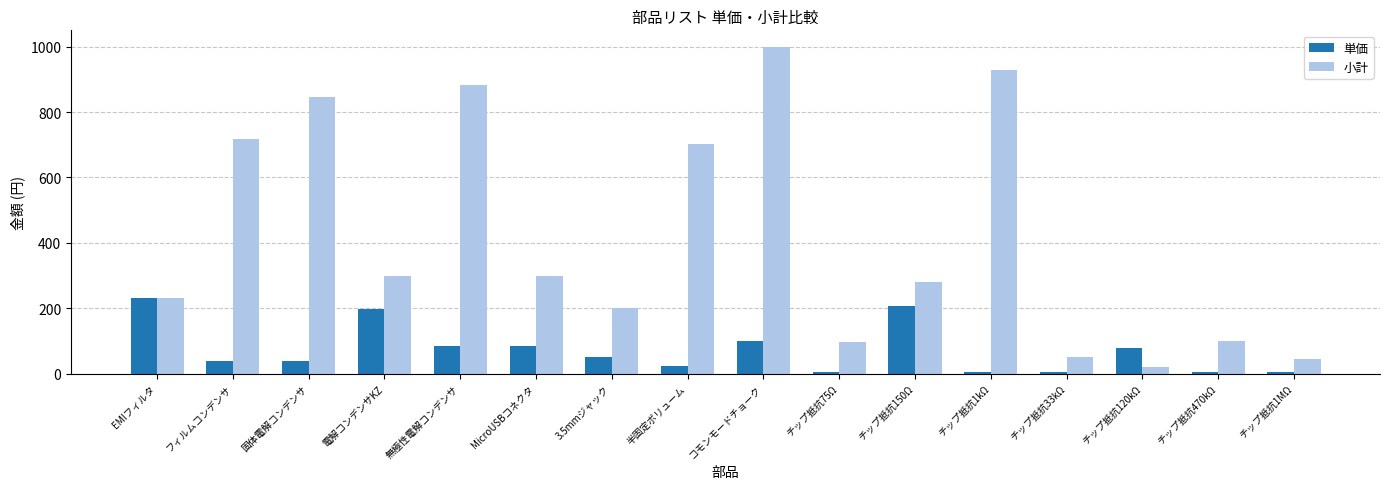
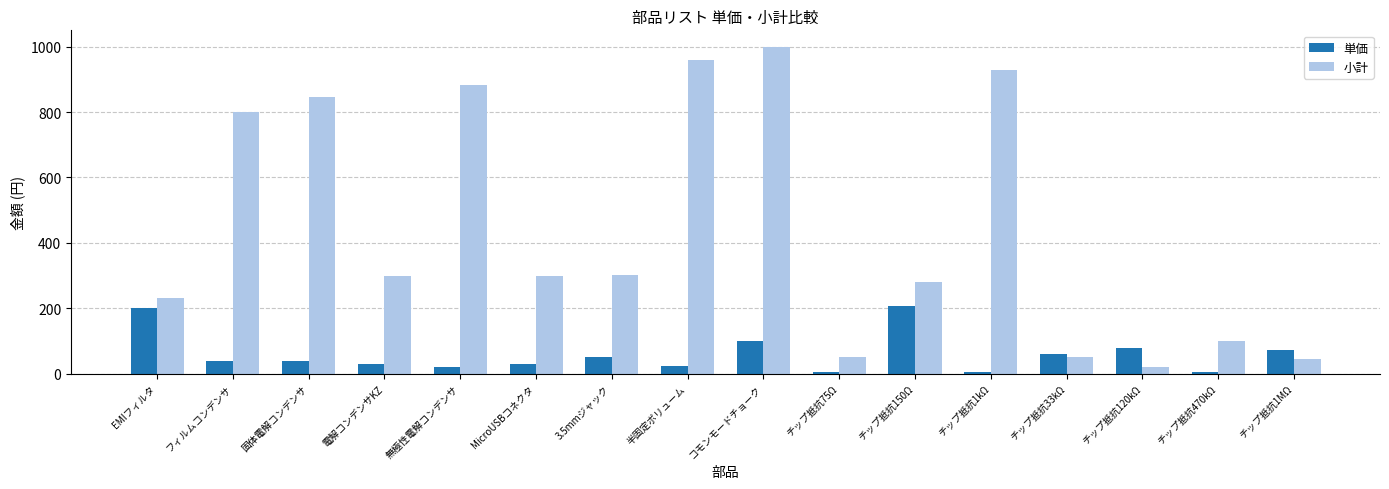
単価, EMIフィルタ: 230 -> 200
小計, フィルムコンデンサ: 720 -> 800
単価, 電解コンデンサKZ: 200 -> 30
単価, 無極性電解コンデンサ: 90 -> 20
単価, MicroUSBコネクタ: 80 -> 30
小計, 3.5mmジャック: 200 -> 300
小計, 半固定ボリューム: 700 -> 960
小計, チップ抵抗75Ω: 100 -> 50
単価, チップ抵抗33kΩ: 10 -> 60
単価, チップ抵抗1MΩ: 10 -> 70
